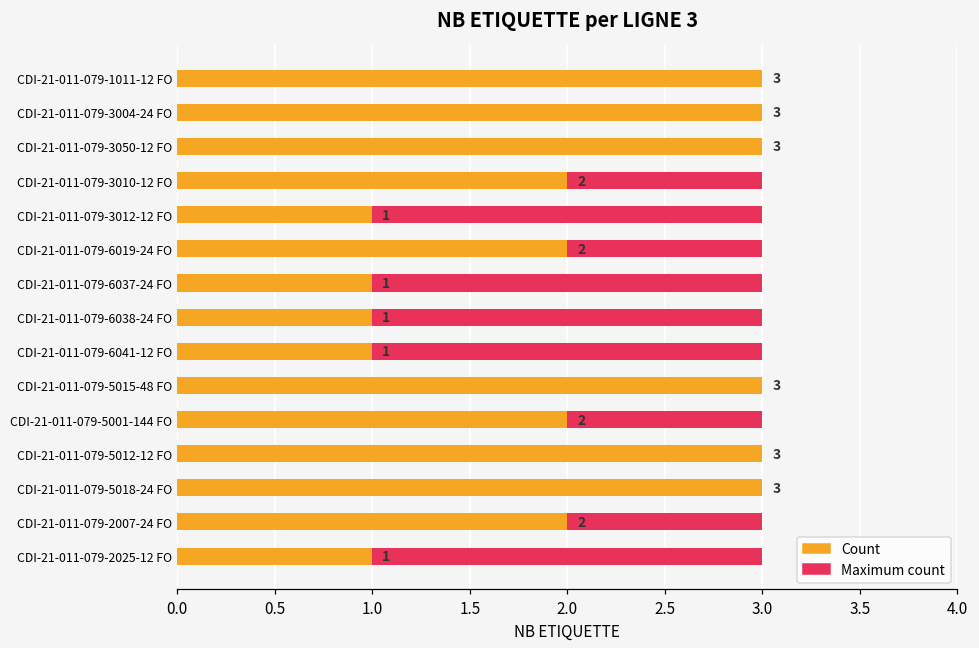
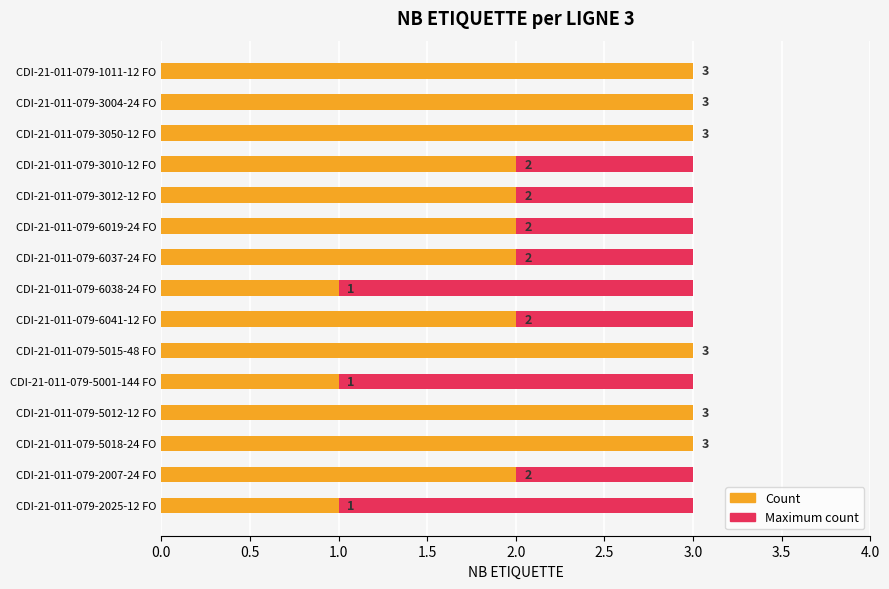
Count, CDI-21-011-079-3012-12 FO: 1 -> 2
Count, CDI-21-011-079-6037-24 FO: 1 -> 2
Count, CDI-21-011-079-6041-12 FO: 1 -> 2
Count, CDI-21-011-079-5001-144 FO: 2 -> 1
